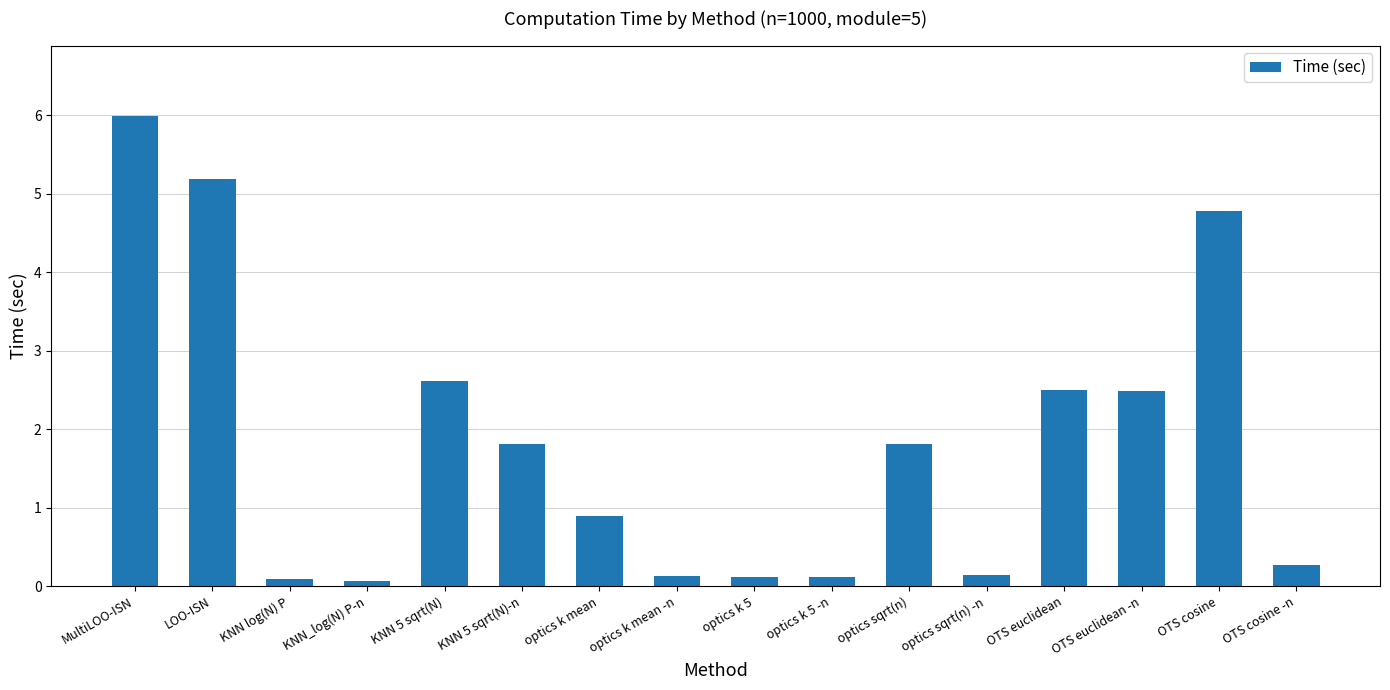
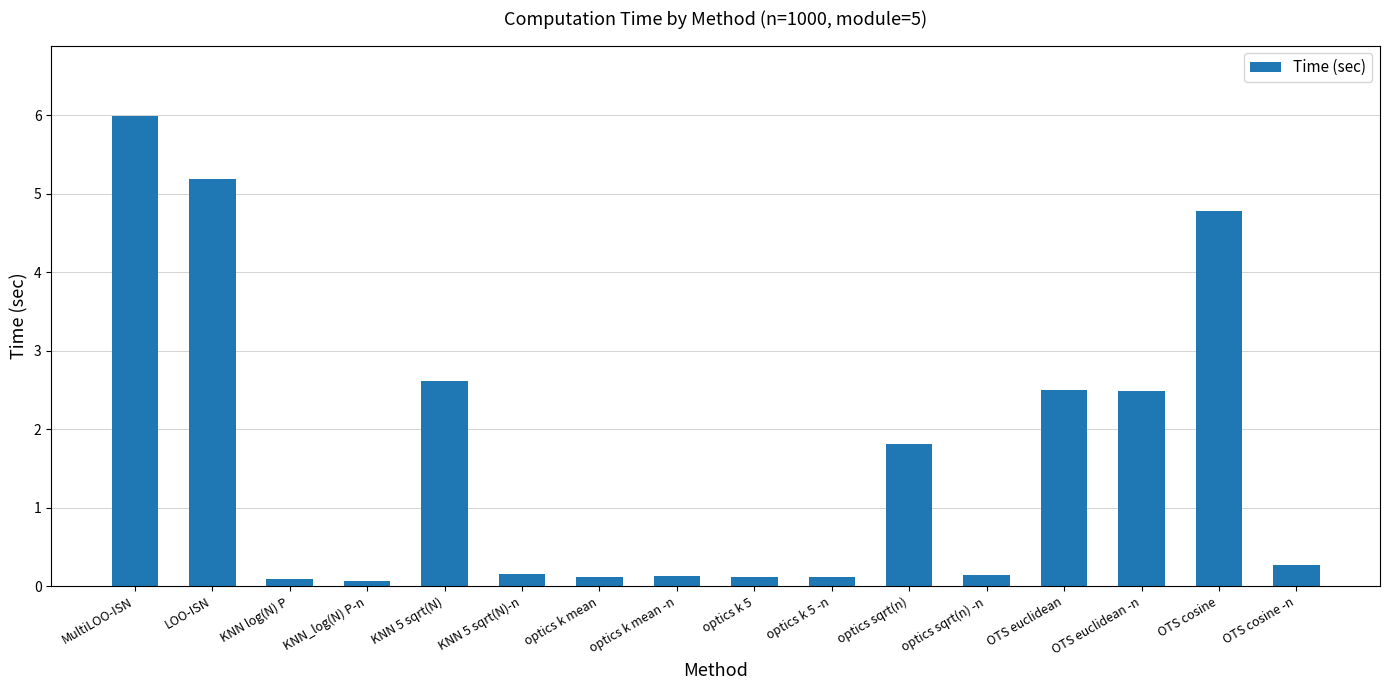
KNN 5 sqrt(N)-n: 1.8 -> 0.2
optics k mean: 0.9 -> 0.1
